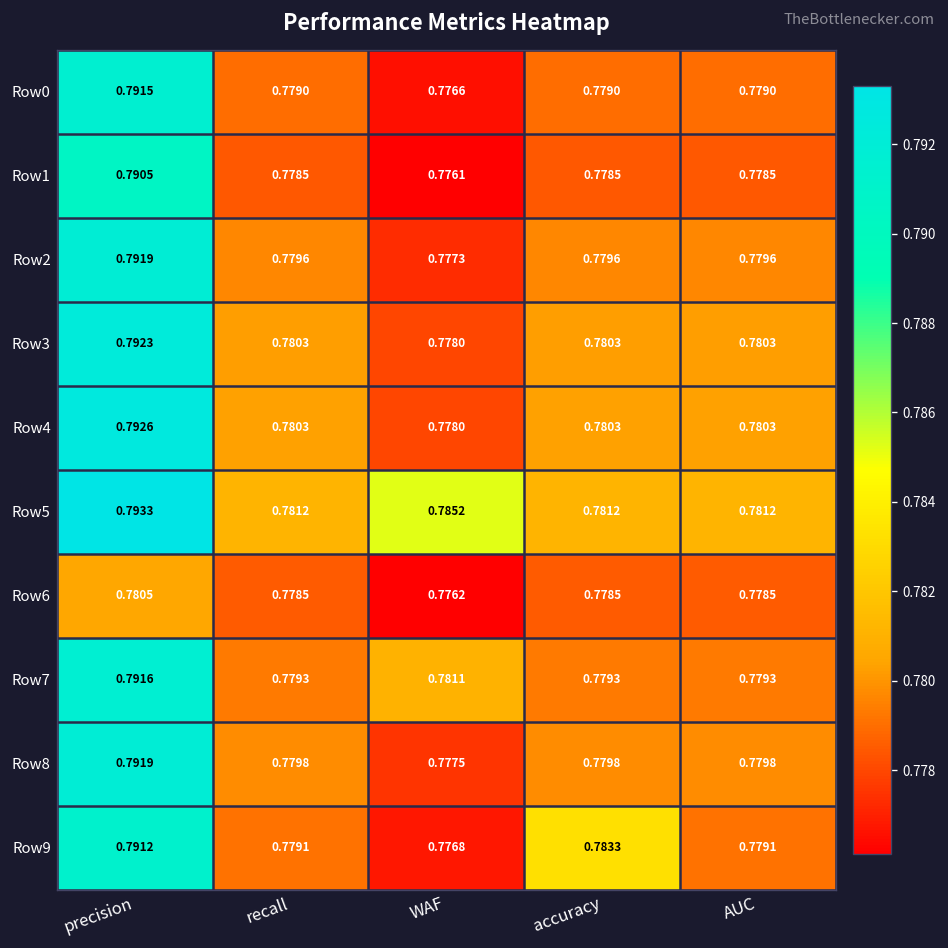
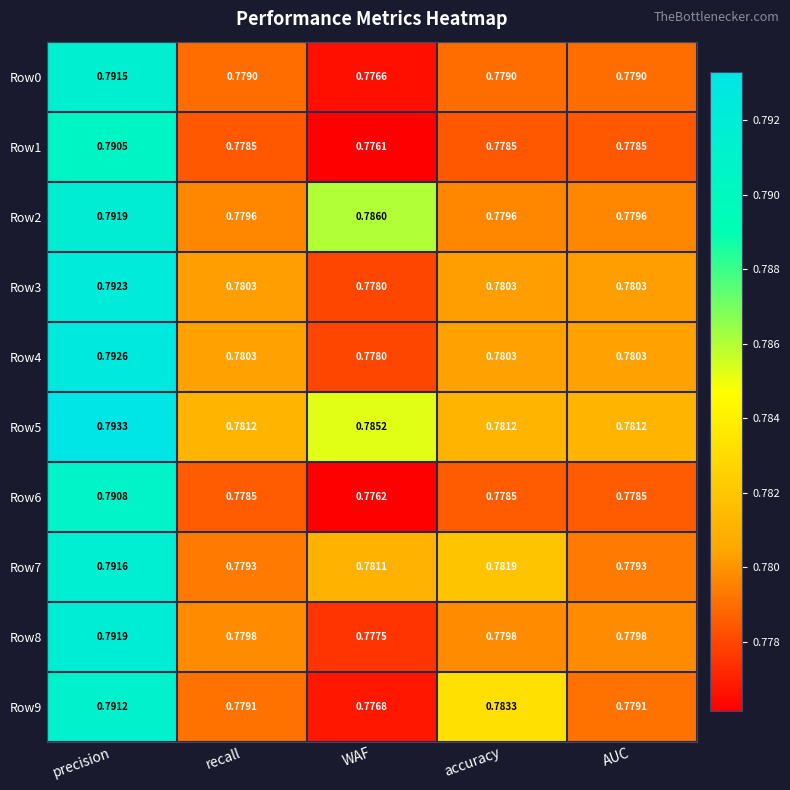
Row2, WAF: 0.7773 -> 0.7860
Row6, precision: 0.7805 -> 0.7908
Row7, accuracy: 0.7793 -> 0.7819
